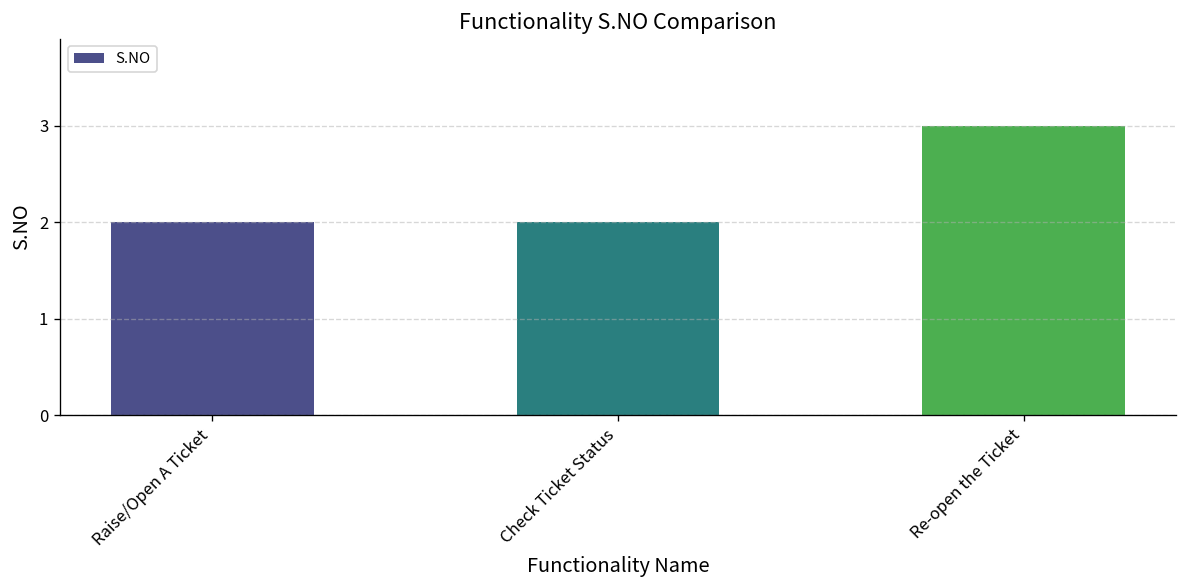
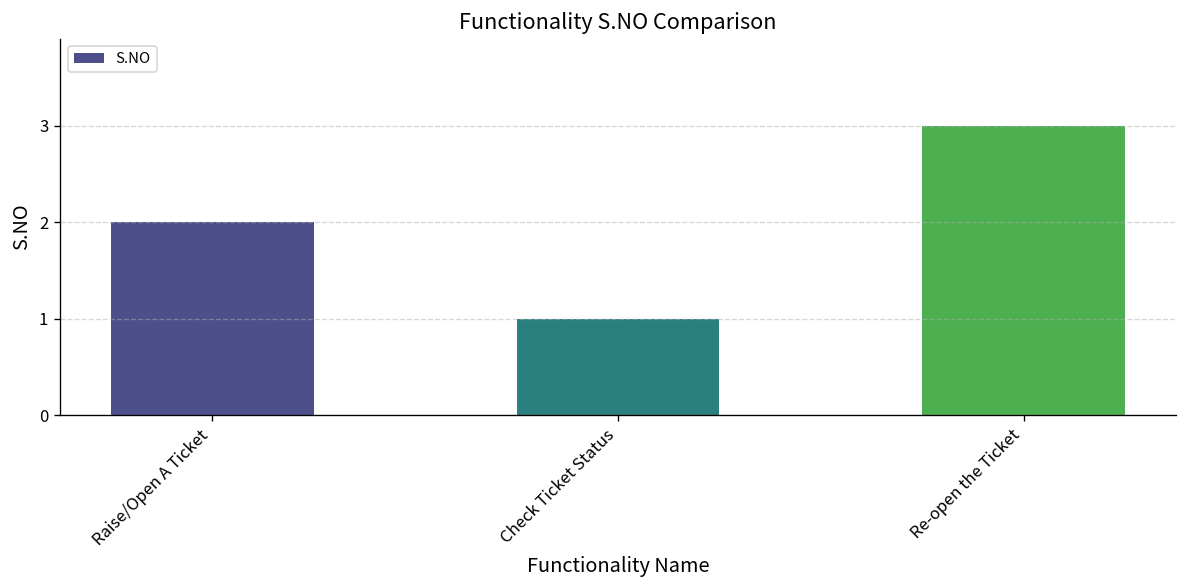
Check Ticket Status: 2 -> 1
